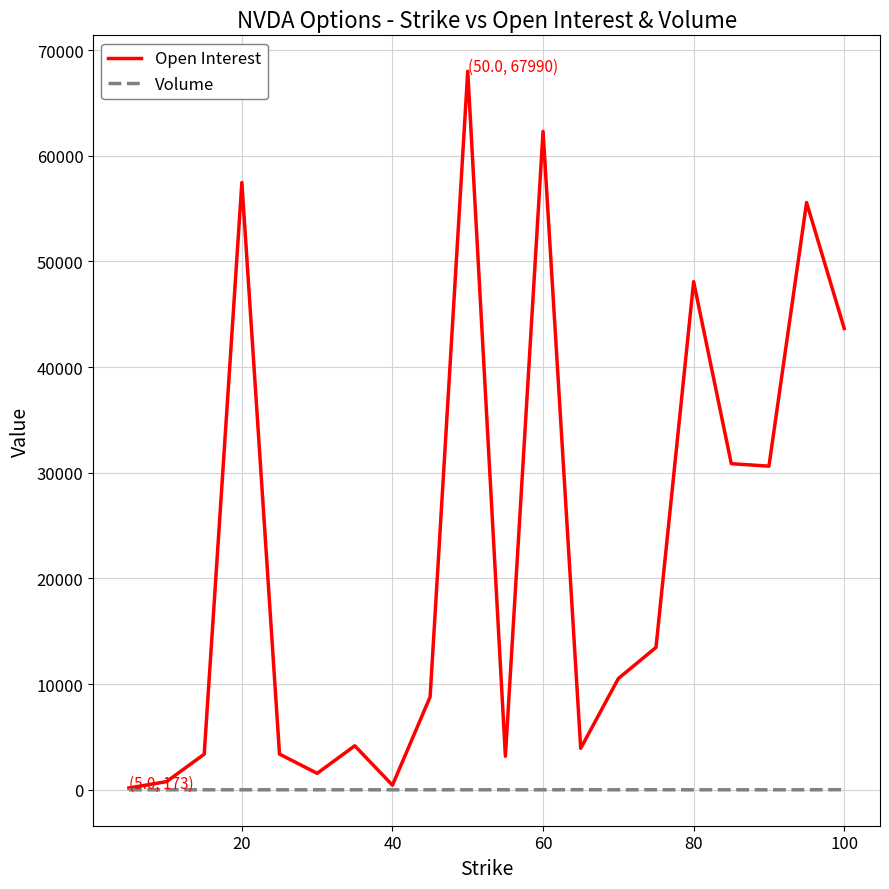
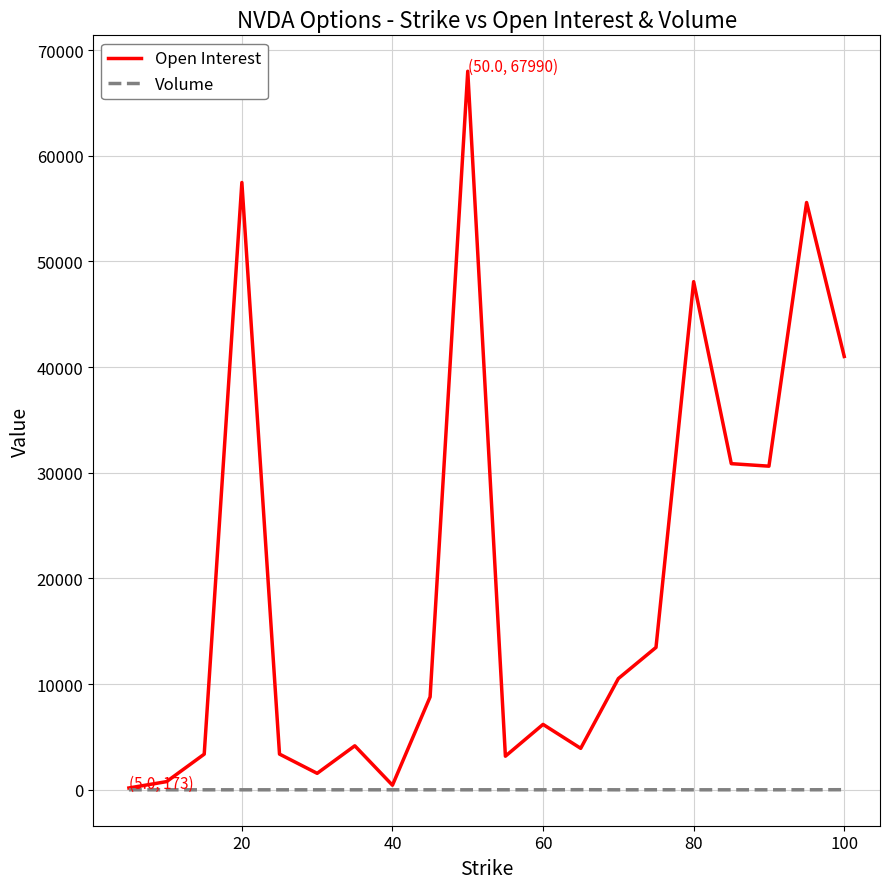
Open Interest, 60: 62300 -> 6200
Open Interest, 100: 43600 -> 41000
